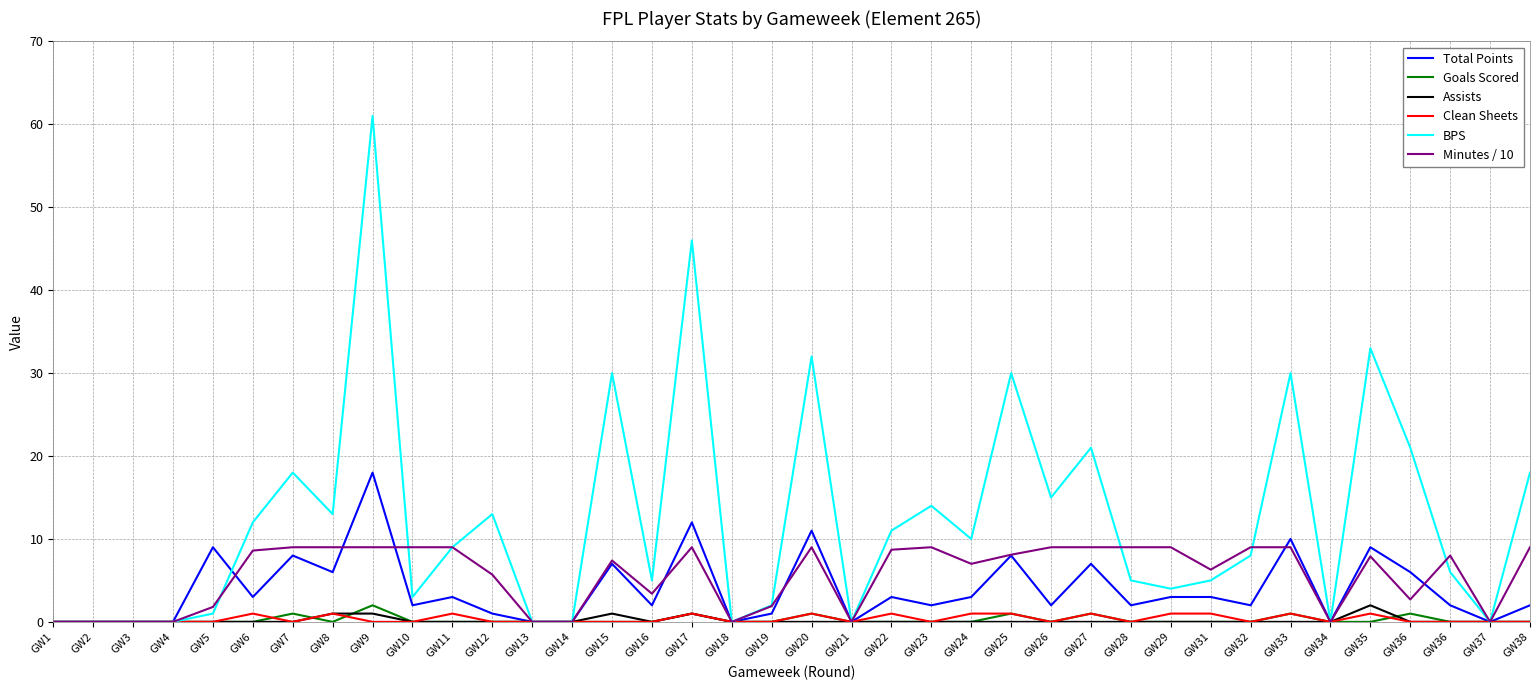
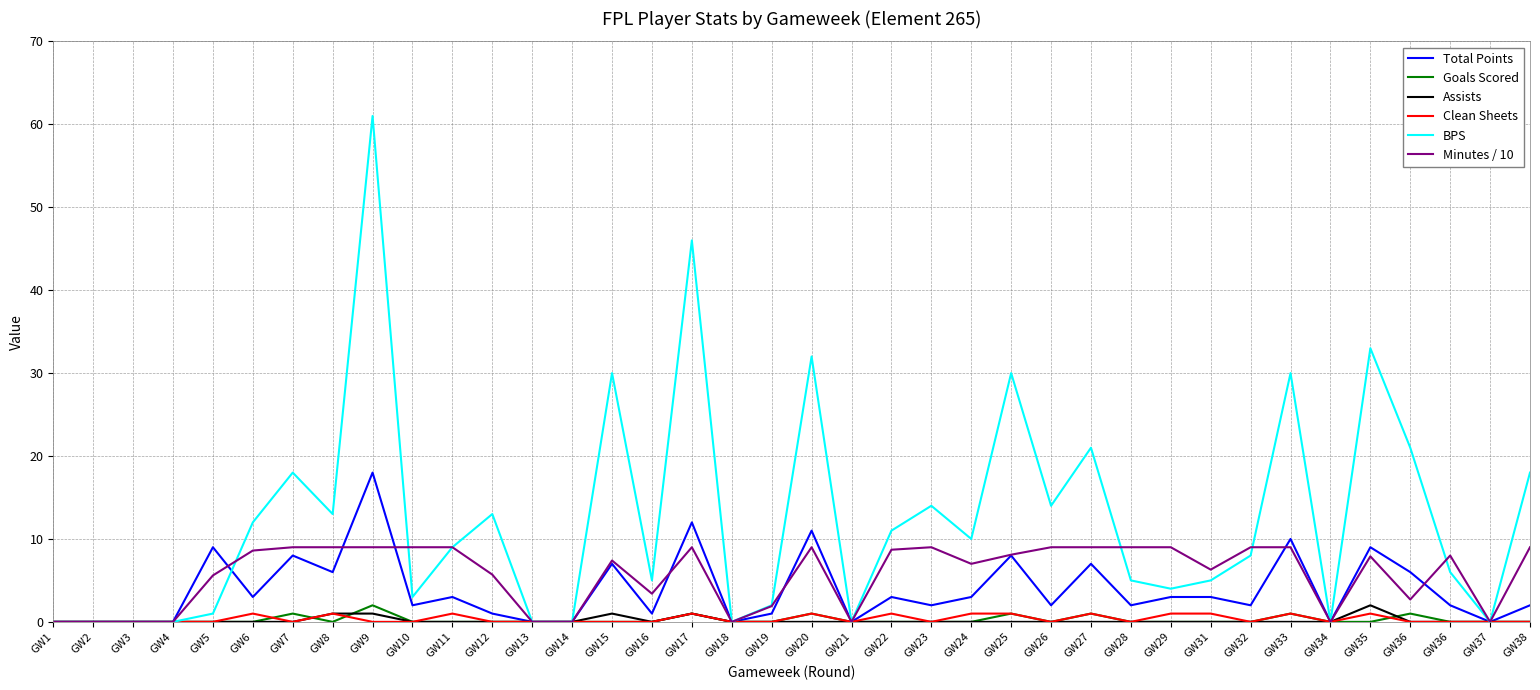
Minutes / 10, GW5: 2 -> 6
Total Points, GW16: 2 -> 1
BPS, GW26: 15 -> 14
